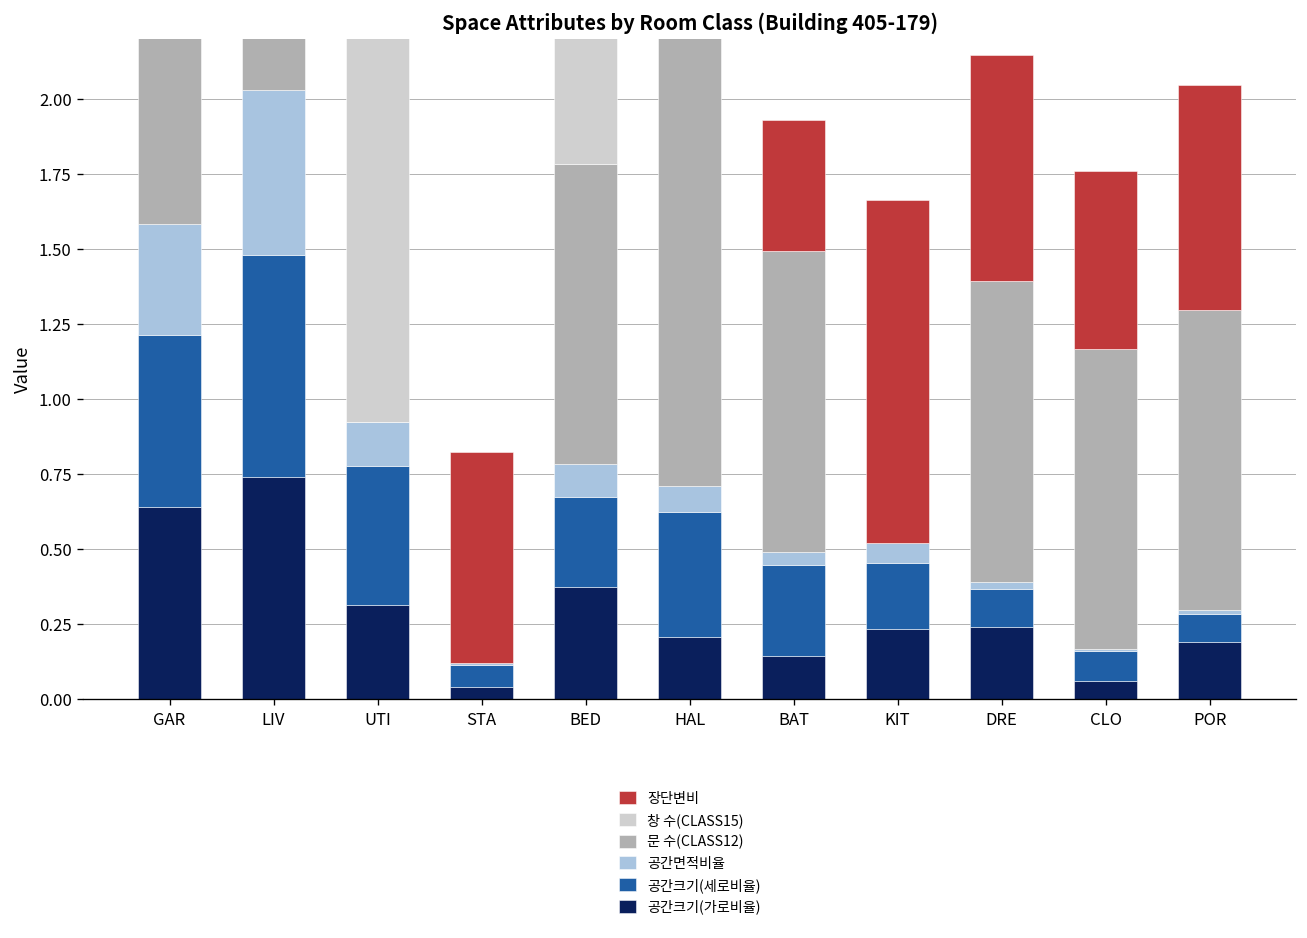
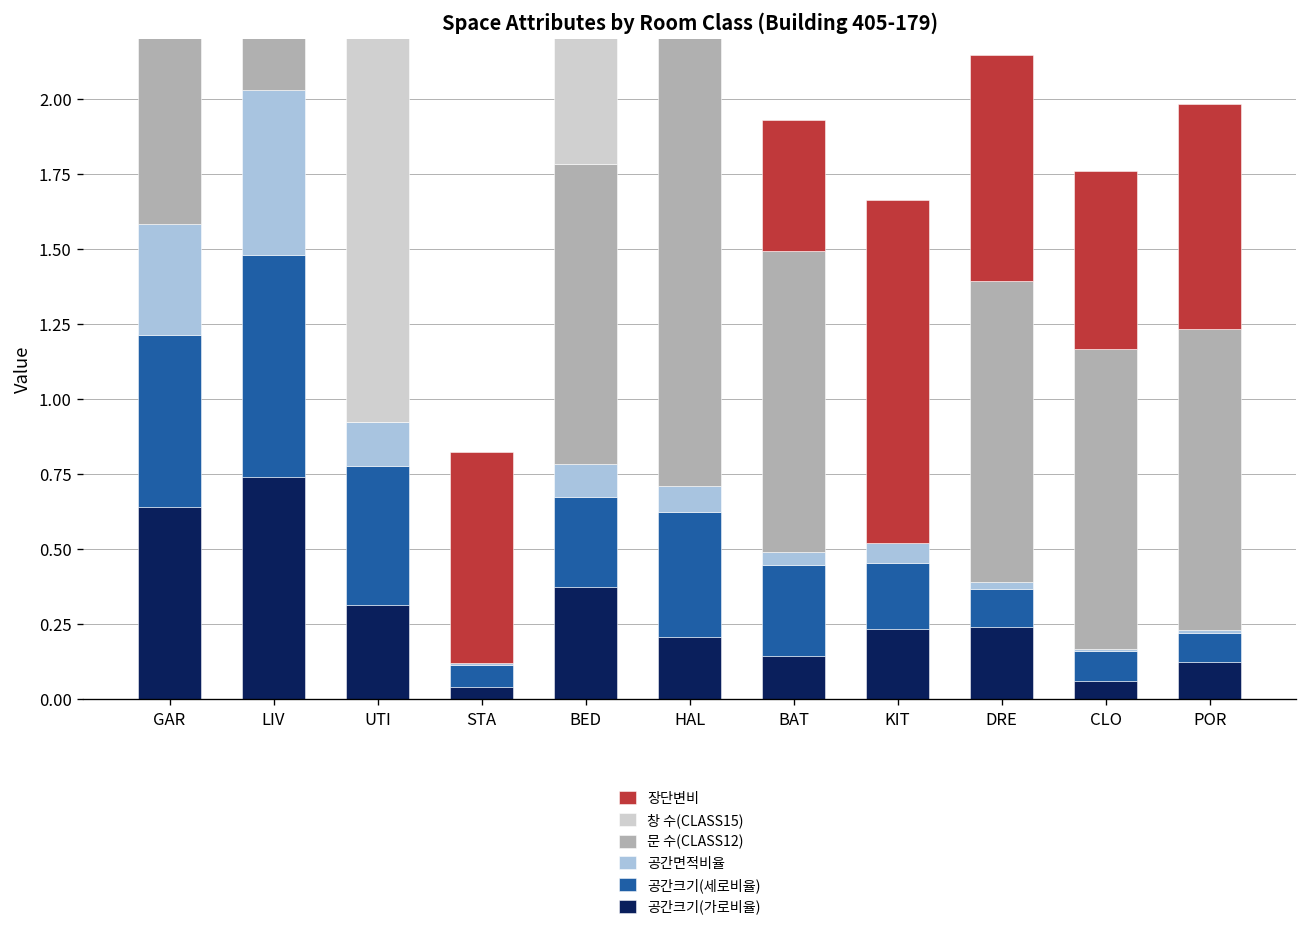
공간크기(가로비율), POR: 0.19 -> 0.13
